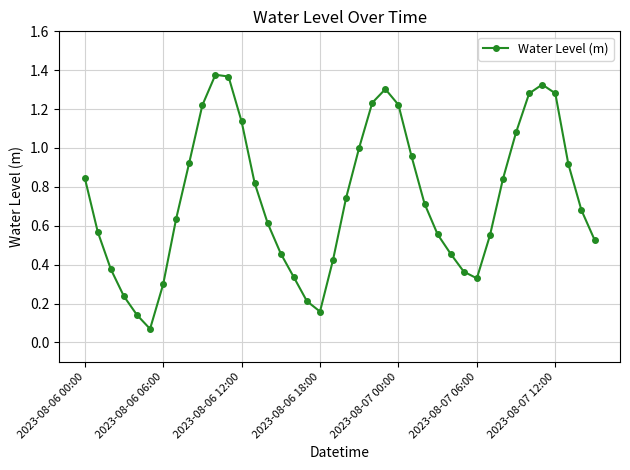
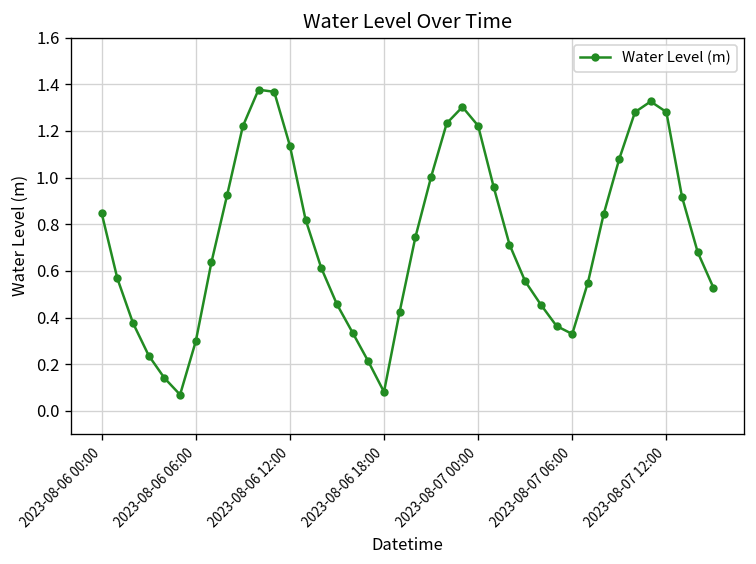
2023-08-06 18:00: 0.16 -> 0.08
